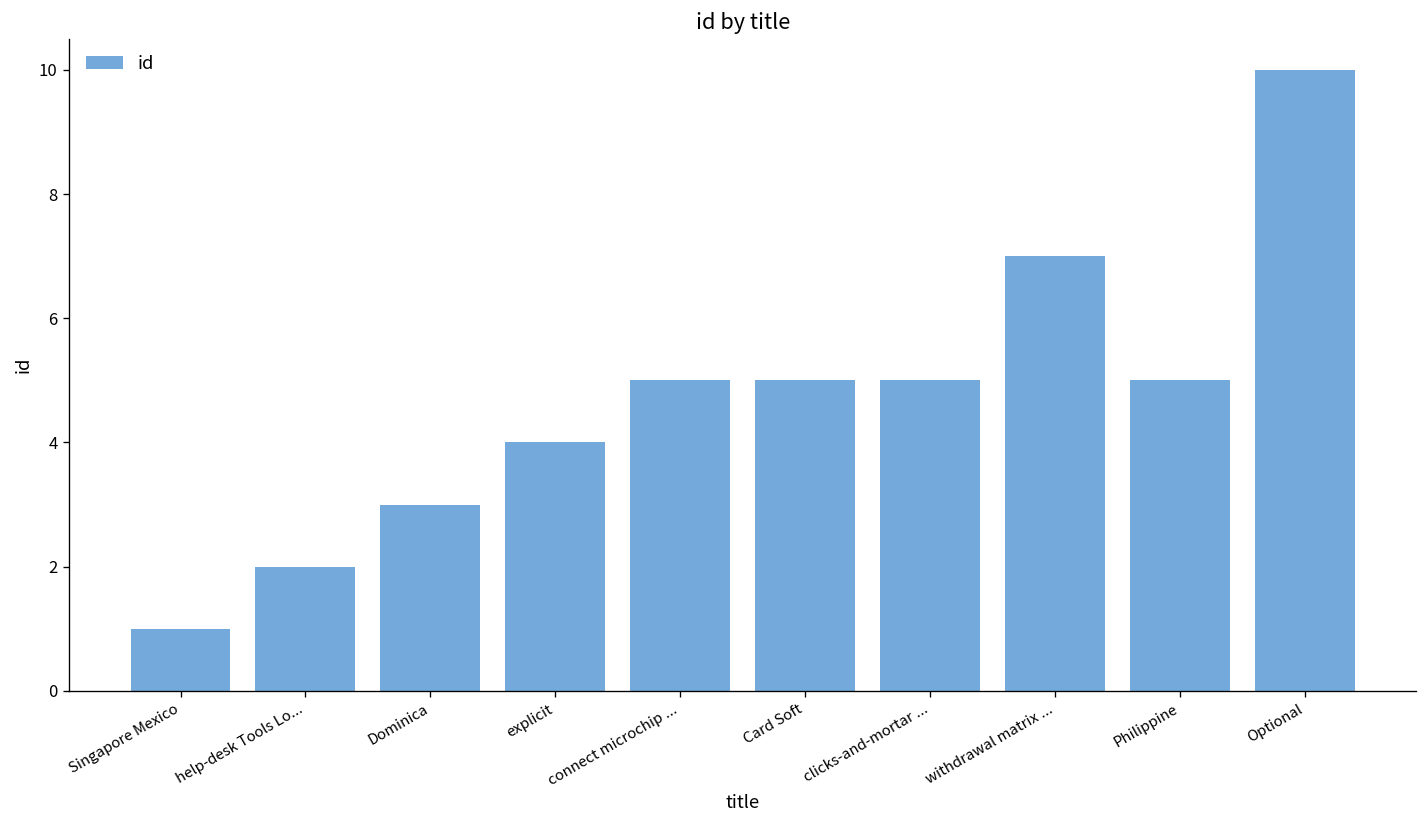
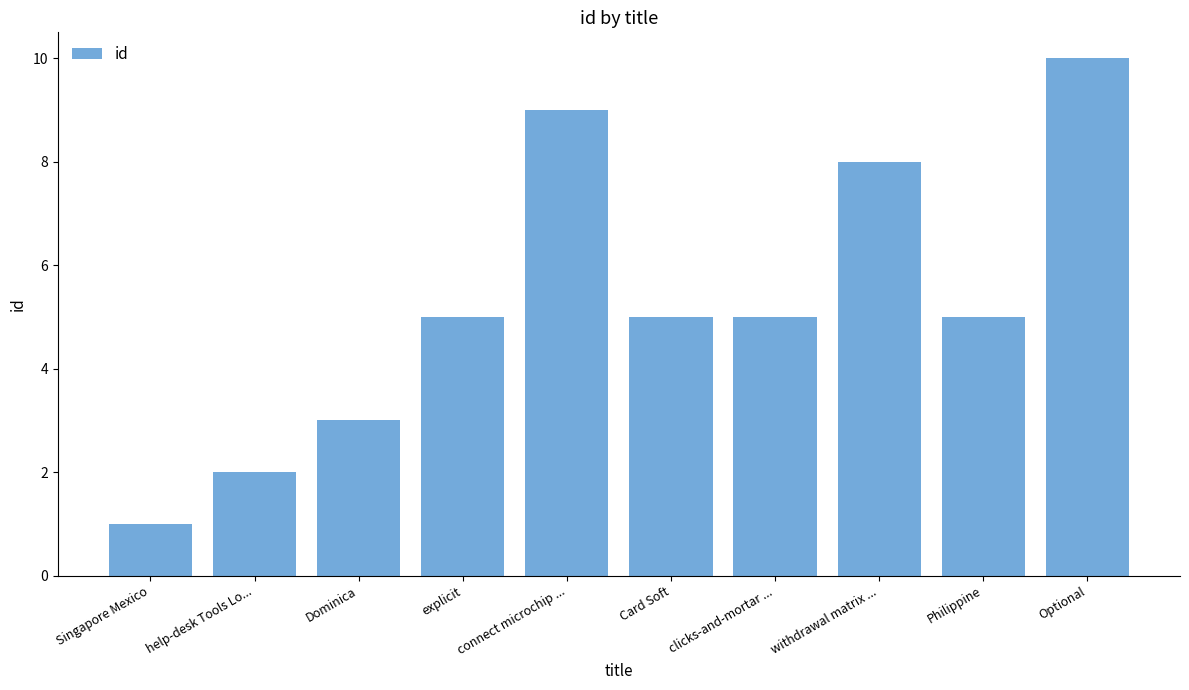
explicit: 4 -> 5
connect microchip ...: 5 -> 9
withdrawal matrix ...: 7 -> 8
